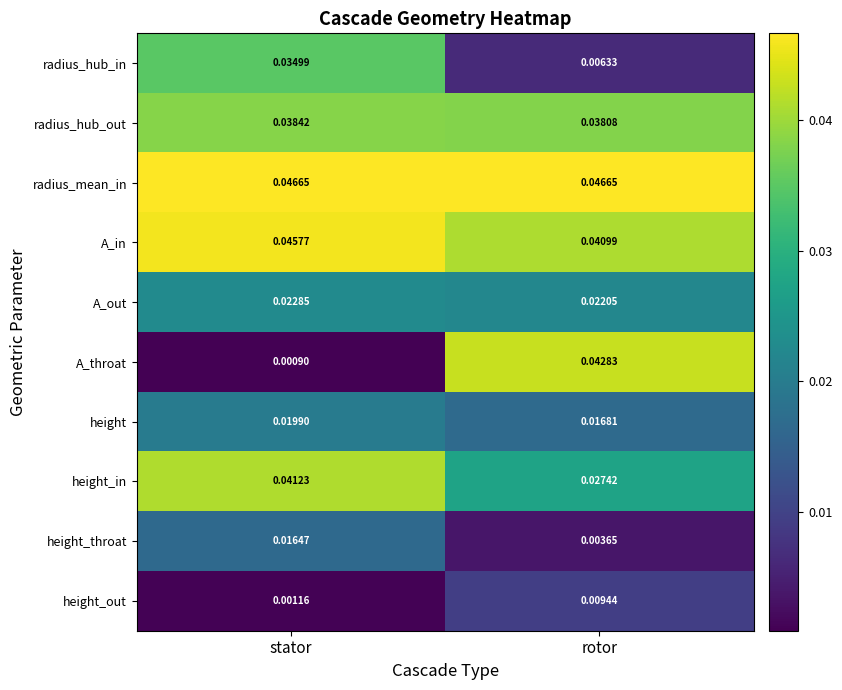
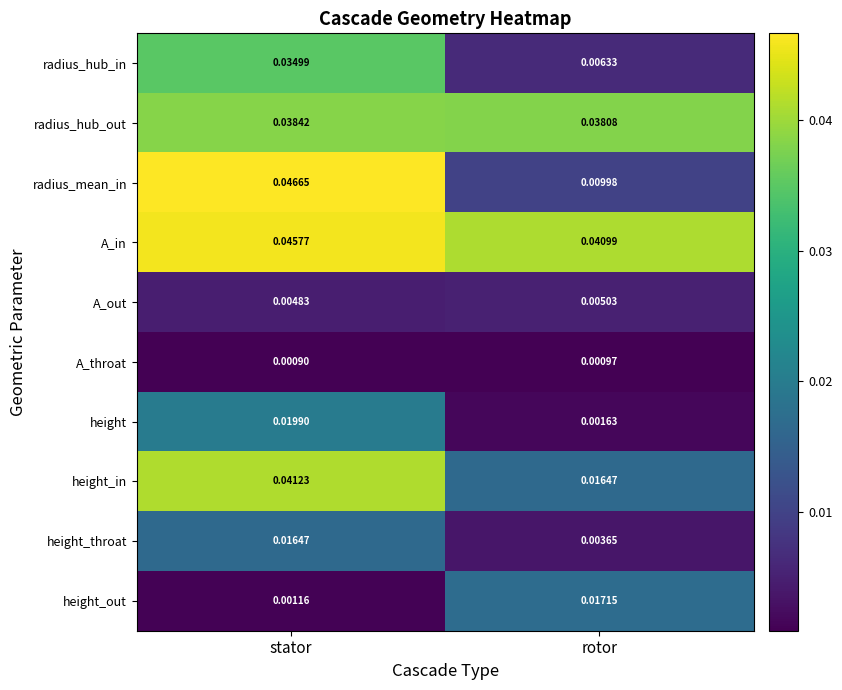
radius_mean_in, rotor: 0.04665 -> 0.00998
A_out, stator: 0.02285 -> 0.00483
A_out, rotor: 0.02205 -> 0.00503
A_throat, rotor: 0.04283 -> 0.00097
height, rotor: 0.01681 -> 0.00163
height_in, rotor: 0.02742 -> 0.01647
height_out, rotor: 0.00944 -> 0.01715
